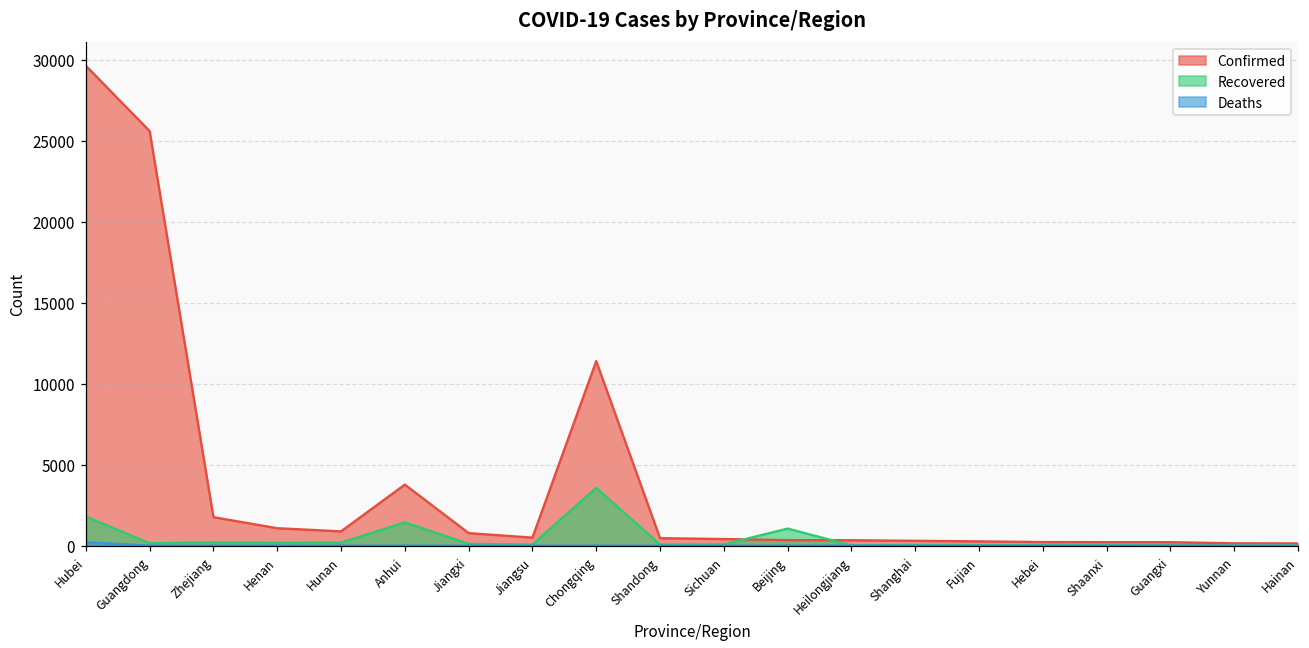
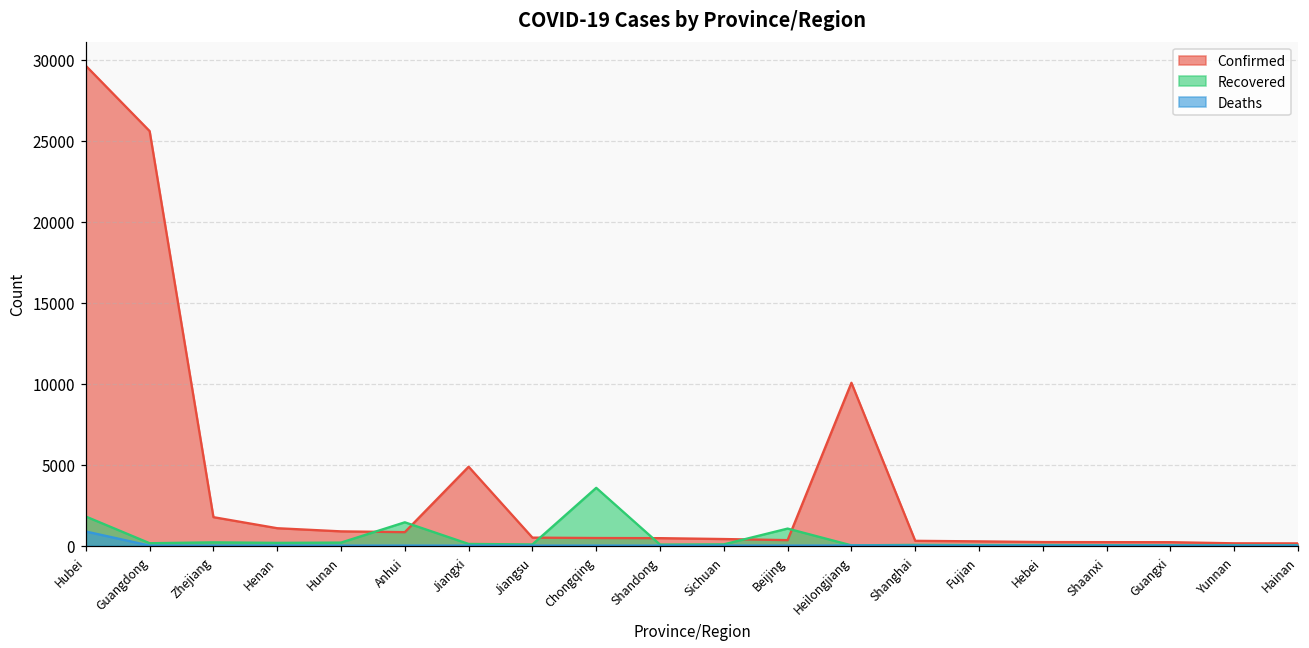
Deaths, Hubei: 200 -> 900
Confirmed, Anhui: 3800 -> 800
Confirmed, Jiangxi: 800 -> 4900
Confirmed, Chongqing: 11400 -> 500
Confirmed, Heilongjiang: 300 -> 10100
